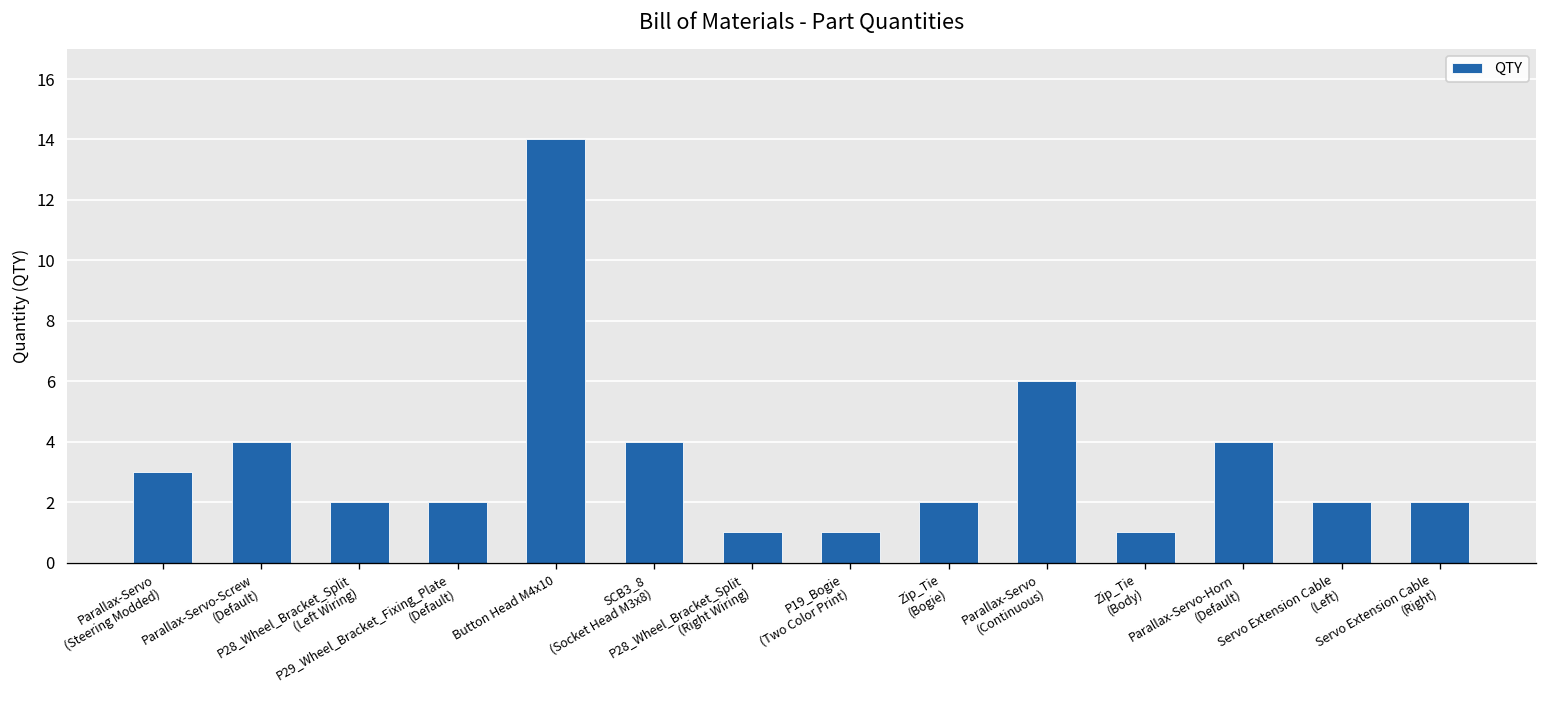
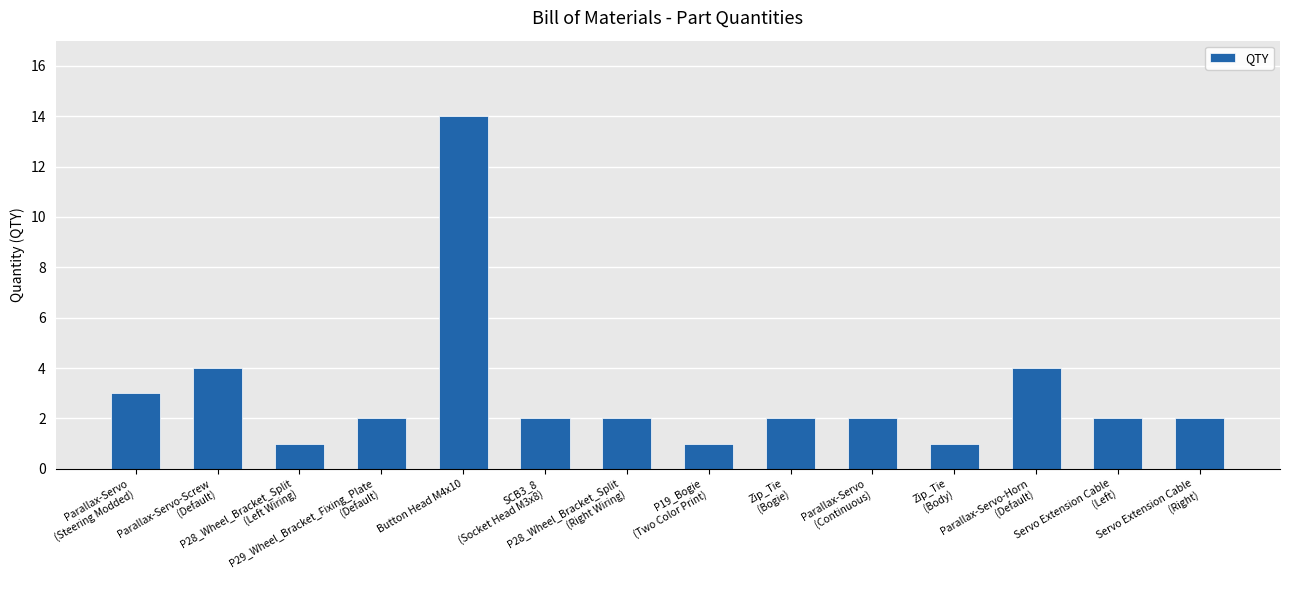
P28_Wheel_Bracket_Split (Left Wiring): 2 -> 1
SCB3_8 (Socket Head M3x8): 4 -> 2
P28_Wheel_Bracket_Split (Right Wiring): 1 -> 2
Parallax-Servo (Continuous): 6 -> 2
